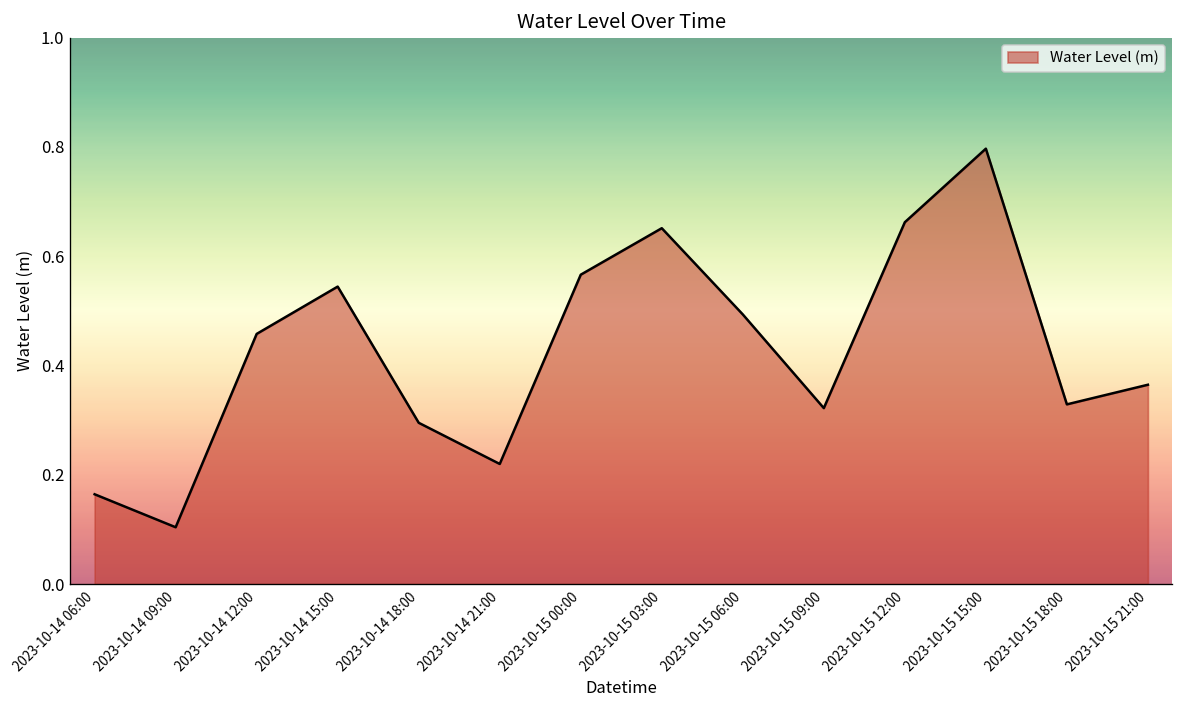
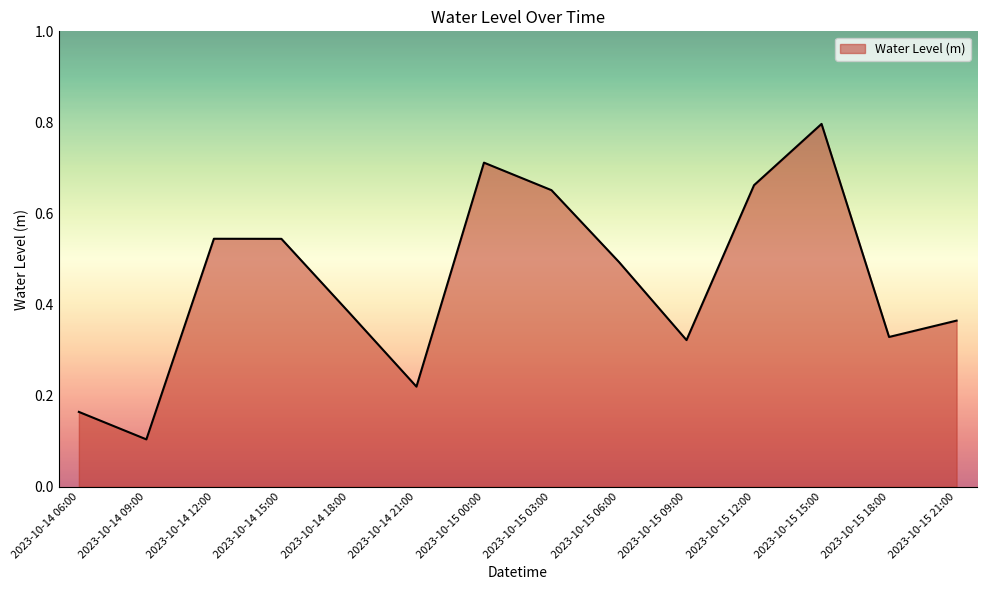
2023-10-14 12:00: 0.46 -> 0.54
2023-10-14 18:00: 0.30 -> 0.38
2023-10-15 00:00: 0.57 -> 0.71
